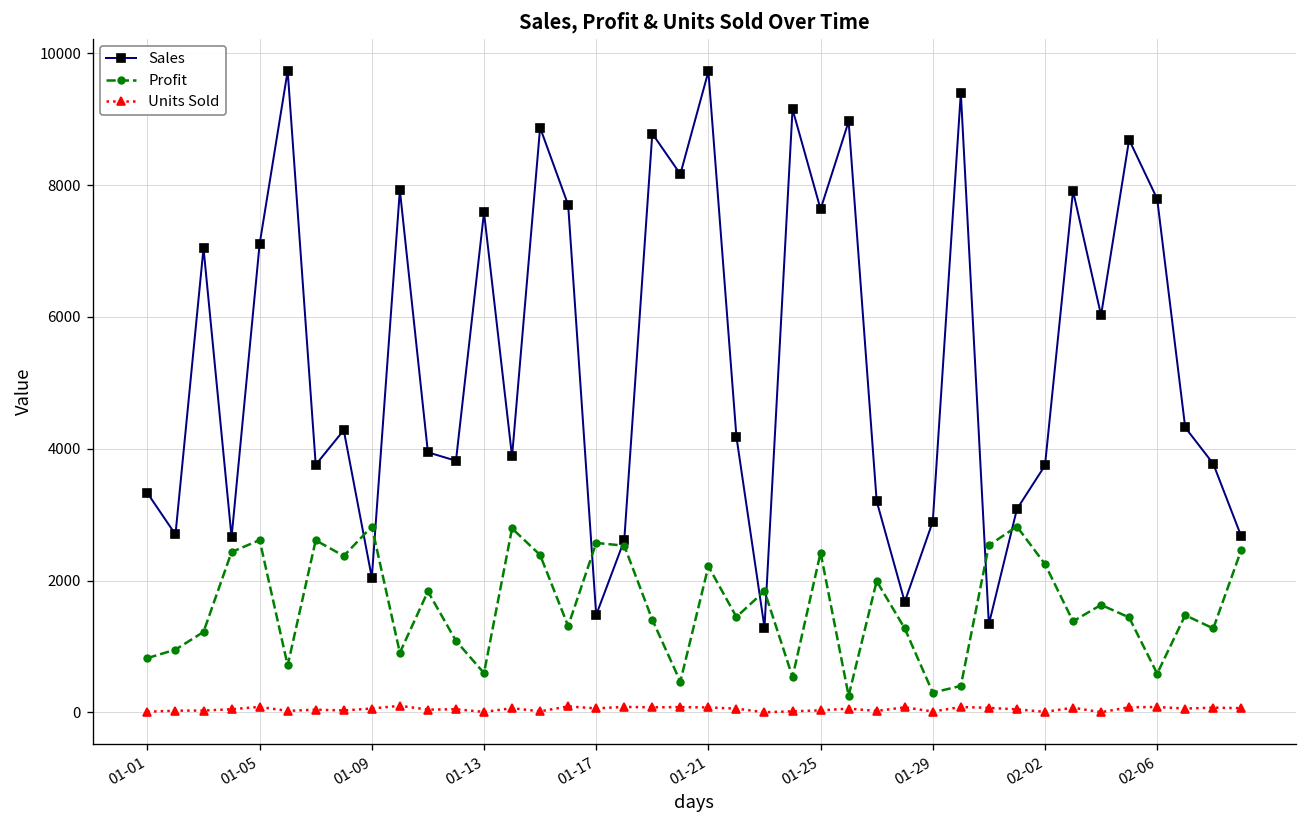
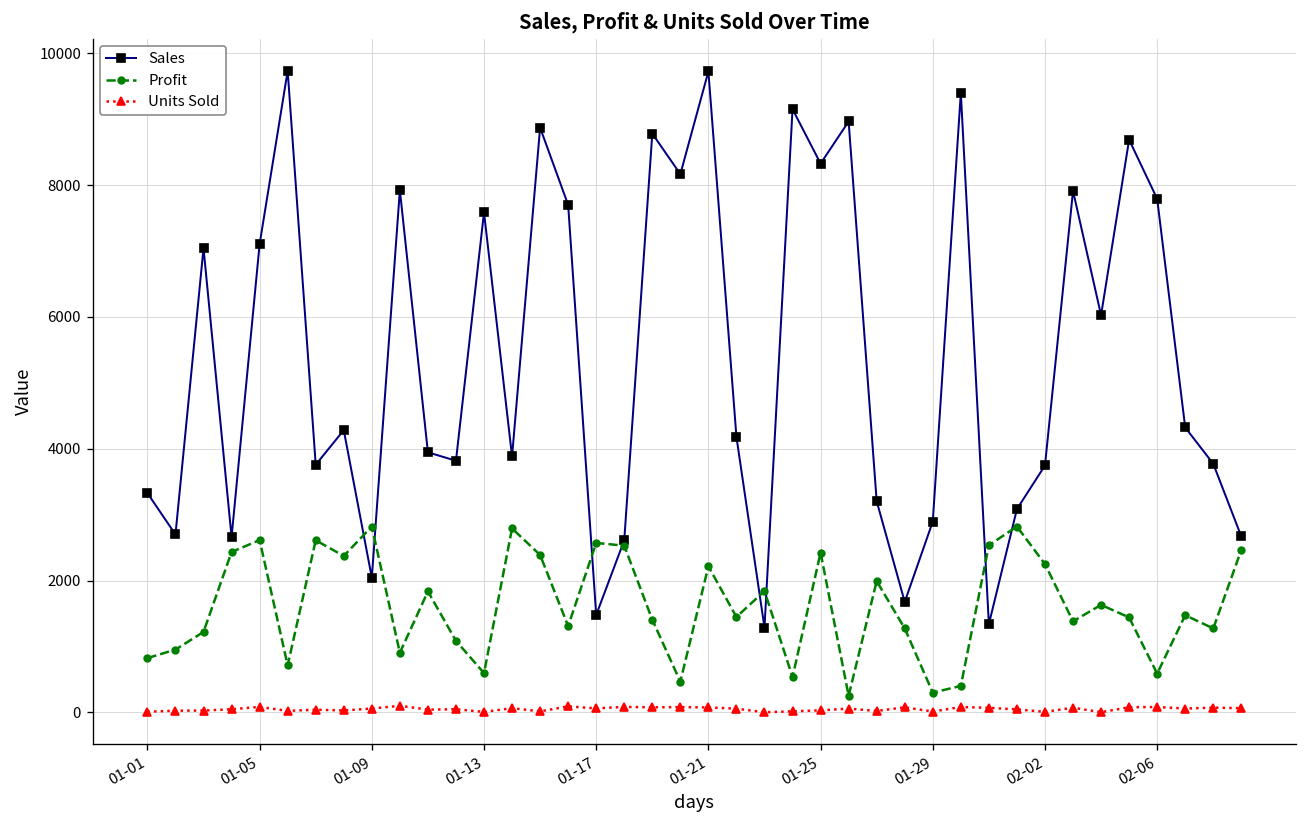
Sales, 01-25: 7600 -> 8300
